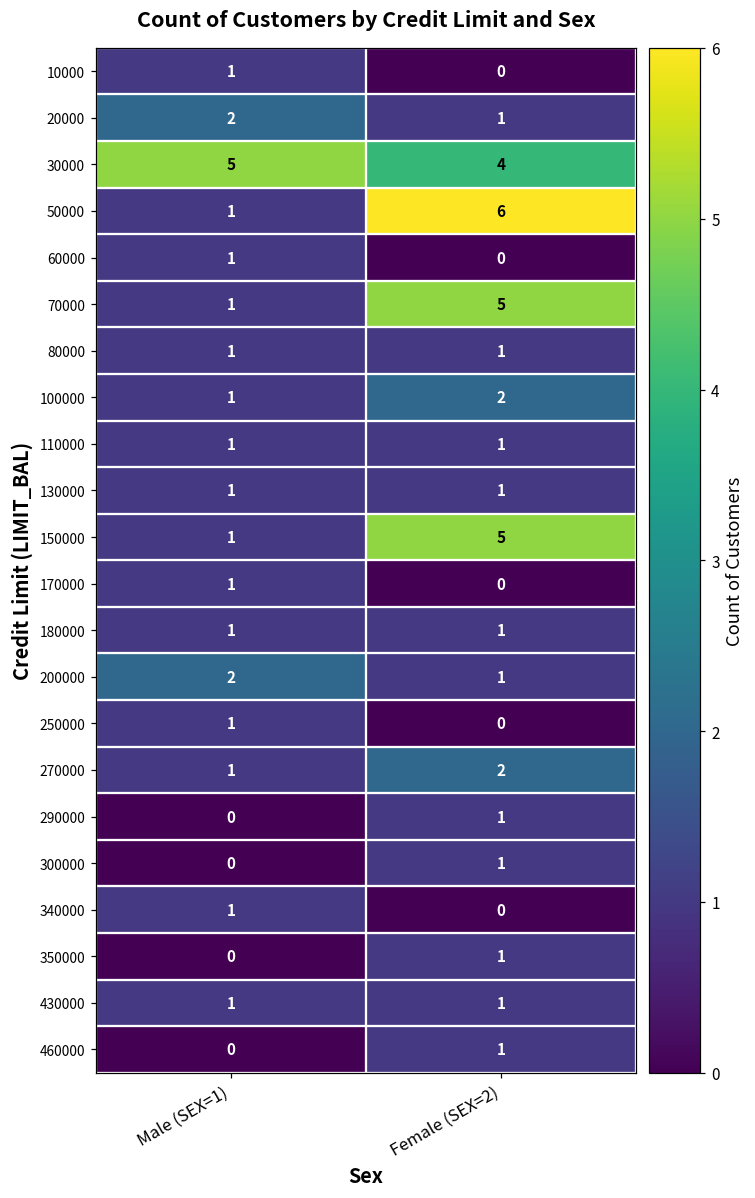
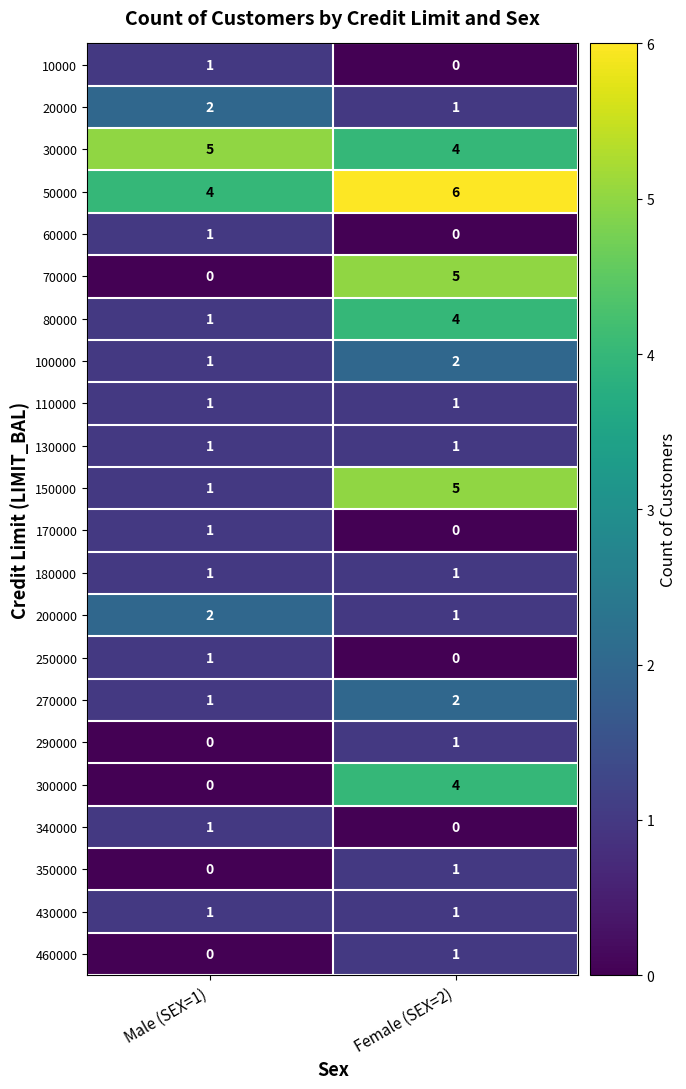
50000, Male (SEX=1): 1 -> 4
70000, Male (SEX=1): 1 -> 0
80000, Female (SEX=2): 1 -> 4
300000, Female (SEX=2): 1 -> 4
